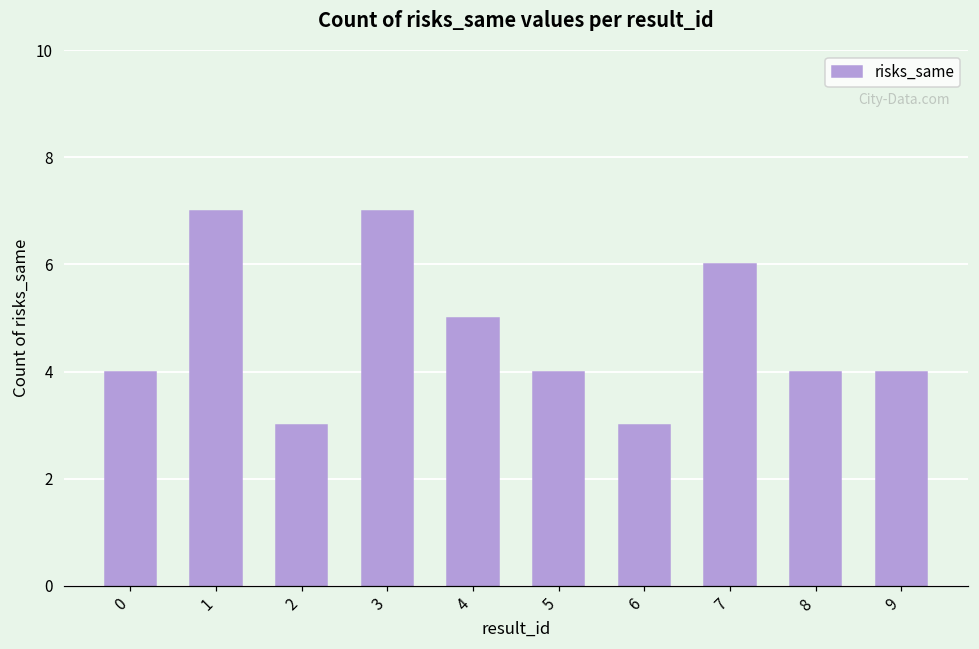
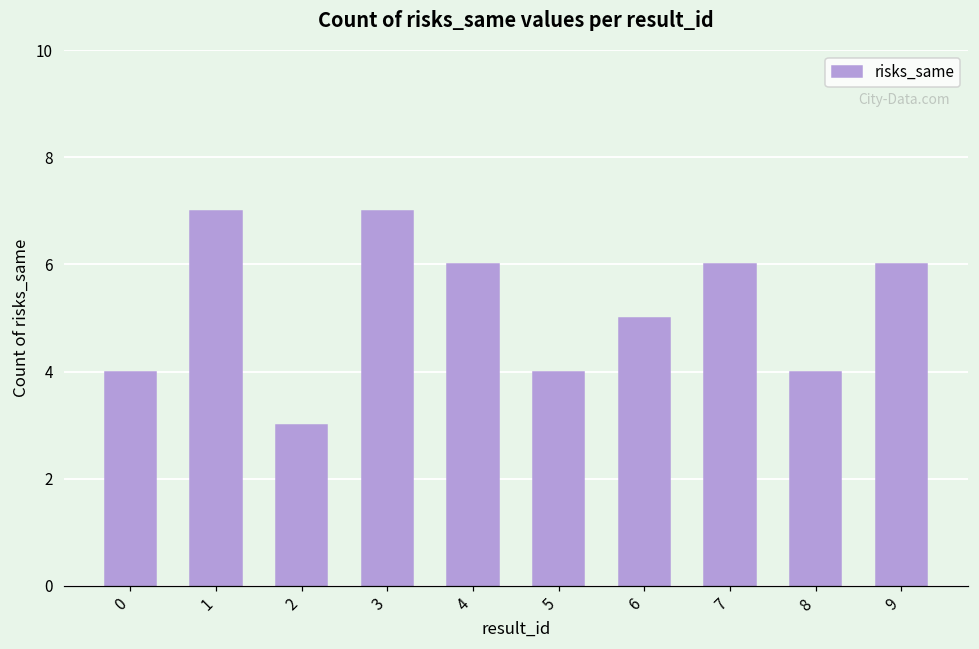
4: 5 -> 6
6: 3 -> 5
9: 4 -> 6
